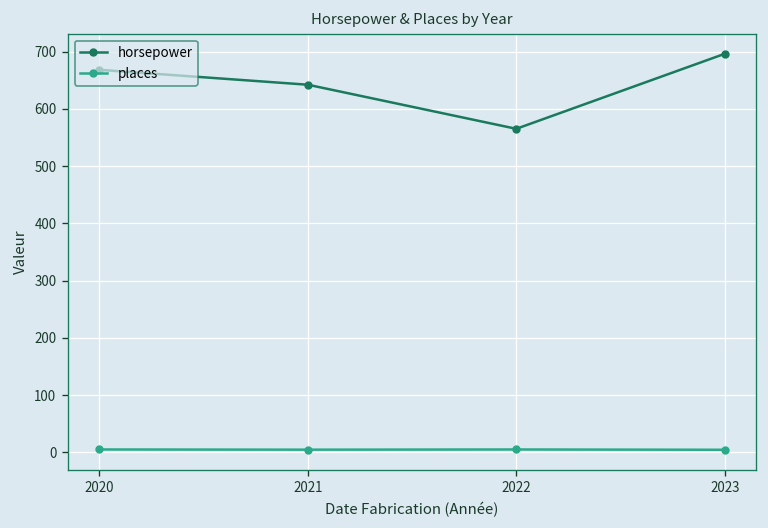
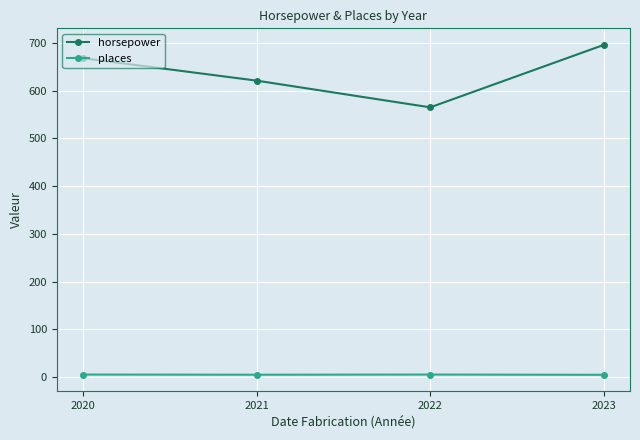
horsepower, 2021: 640 -> 620
